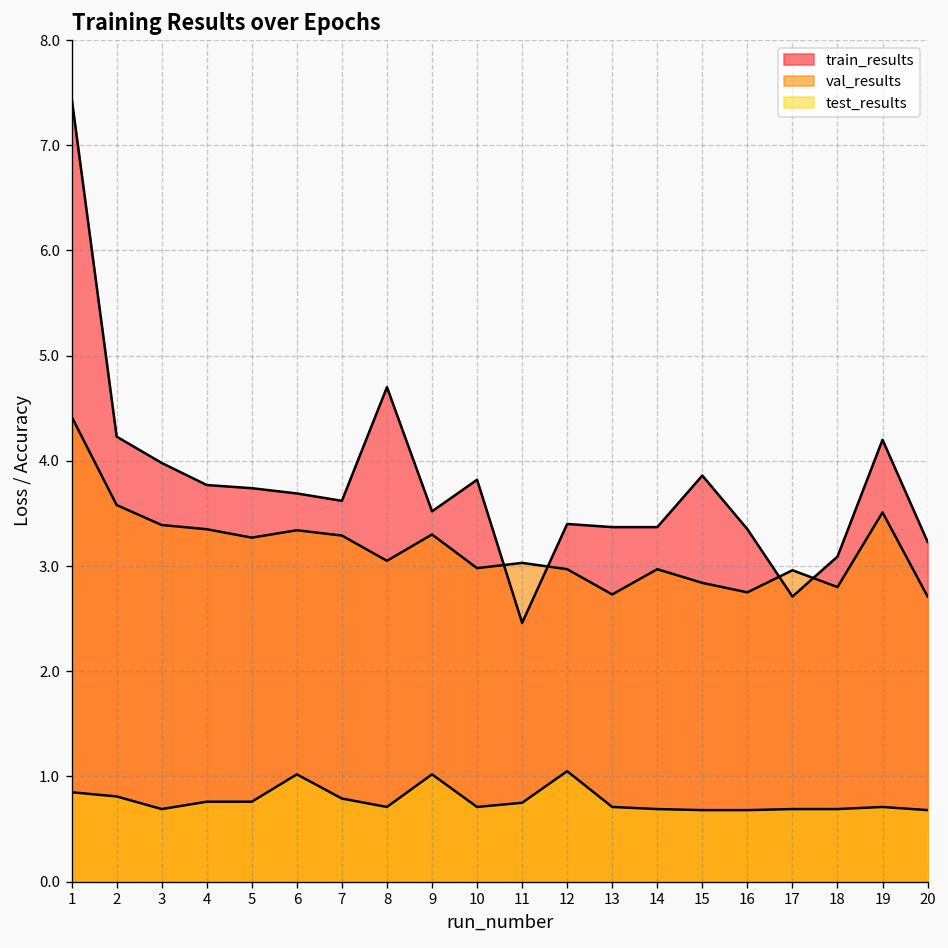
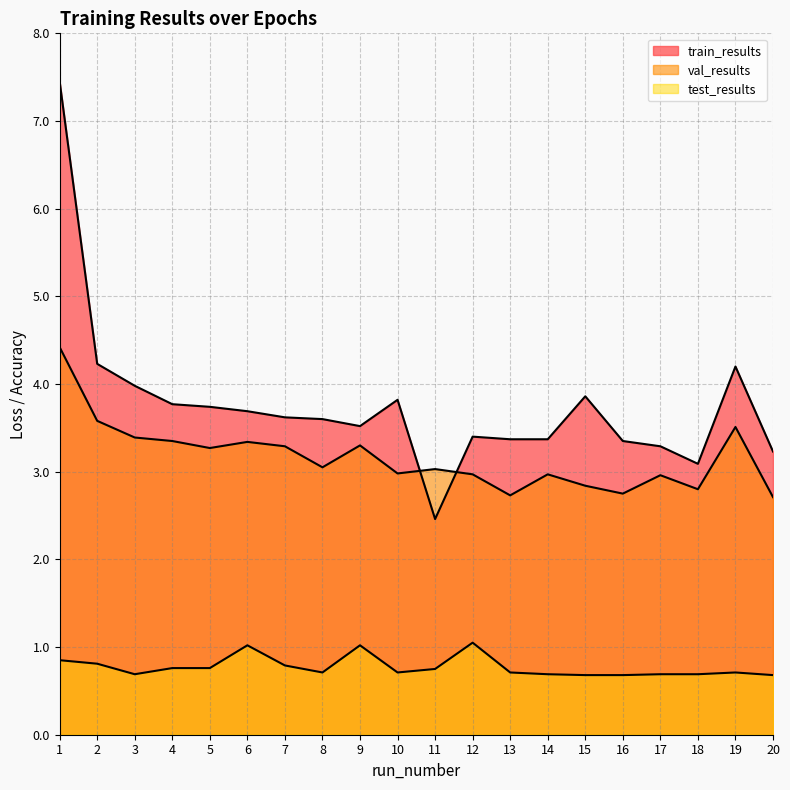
train_results, 8: 4.7 -> 3.6
train_results, 17: 2.7 -> 3.3
